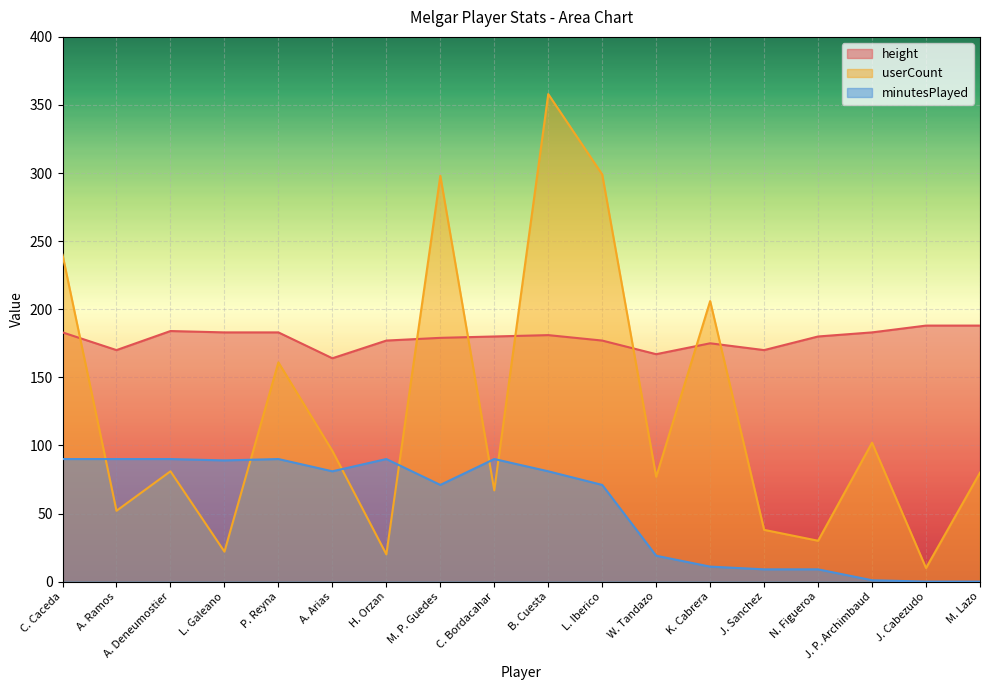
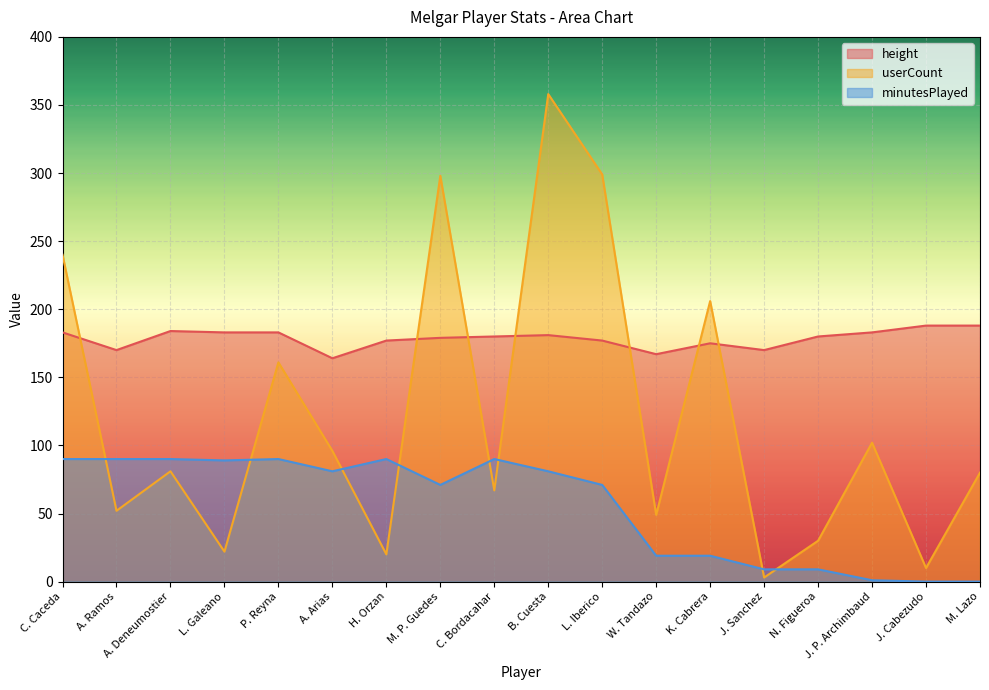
userCount, W. Tandazo: 77 -> 49
minutesPlayed, K. Cabrera: 11 -> 19
userCount, J. Sanchez: 38 -> 3
